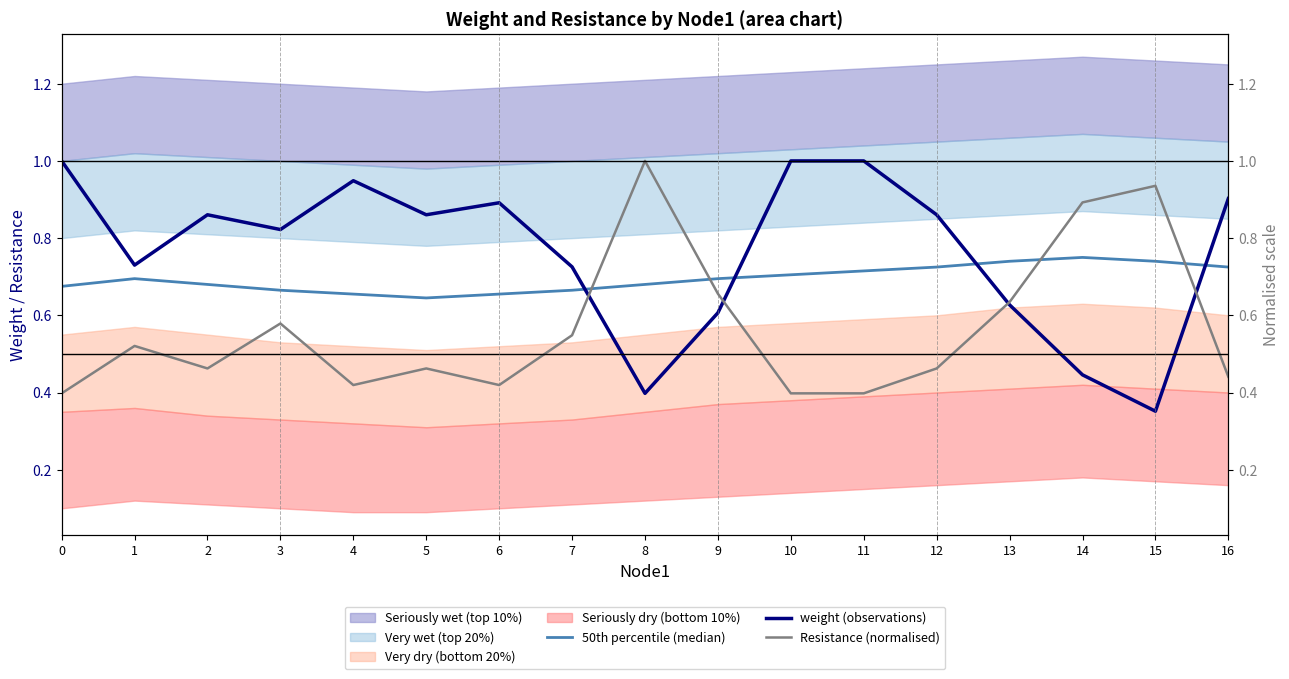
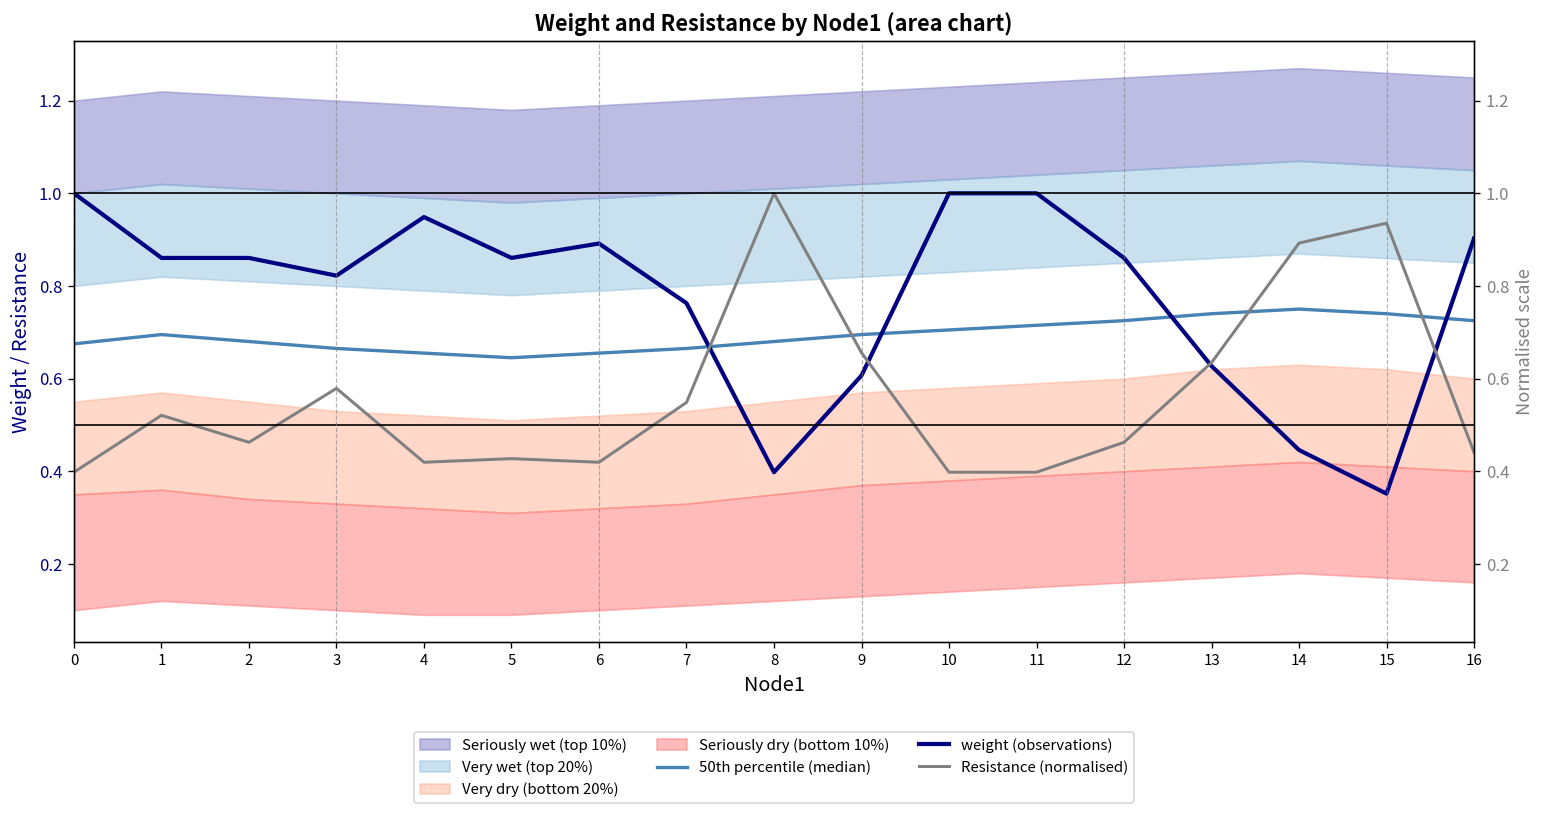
weight (observations), 1: 0.73 -> 0.86
Resistance (normalised), 5: 0.46 -> 0.43
weight (observations), 7: 0.73 -> 0.76
